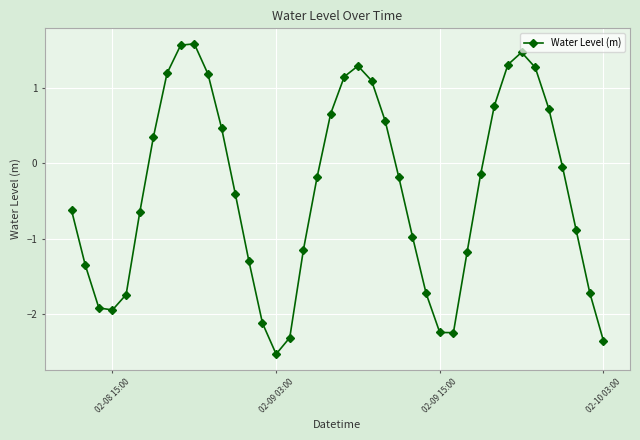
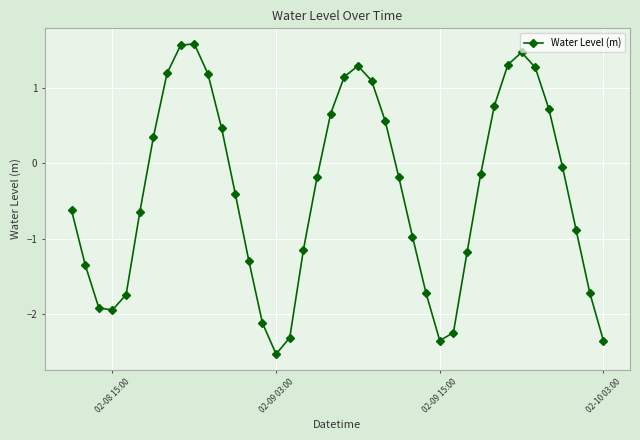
02-09 15:00: -2.3 -> -2.4
